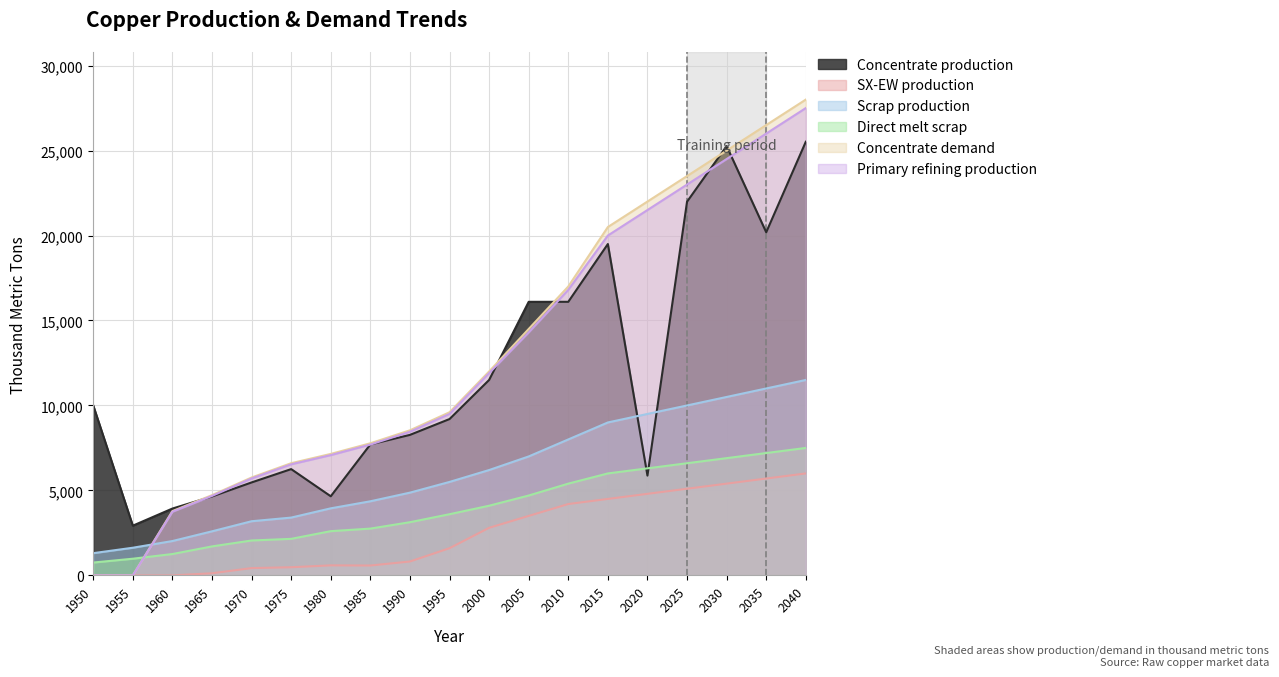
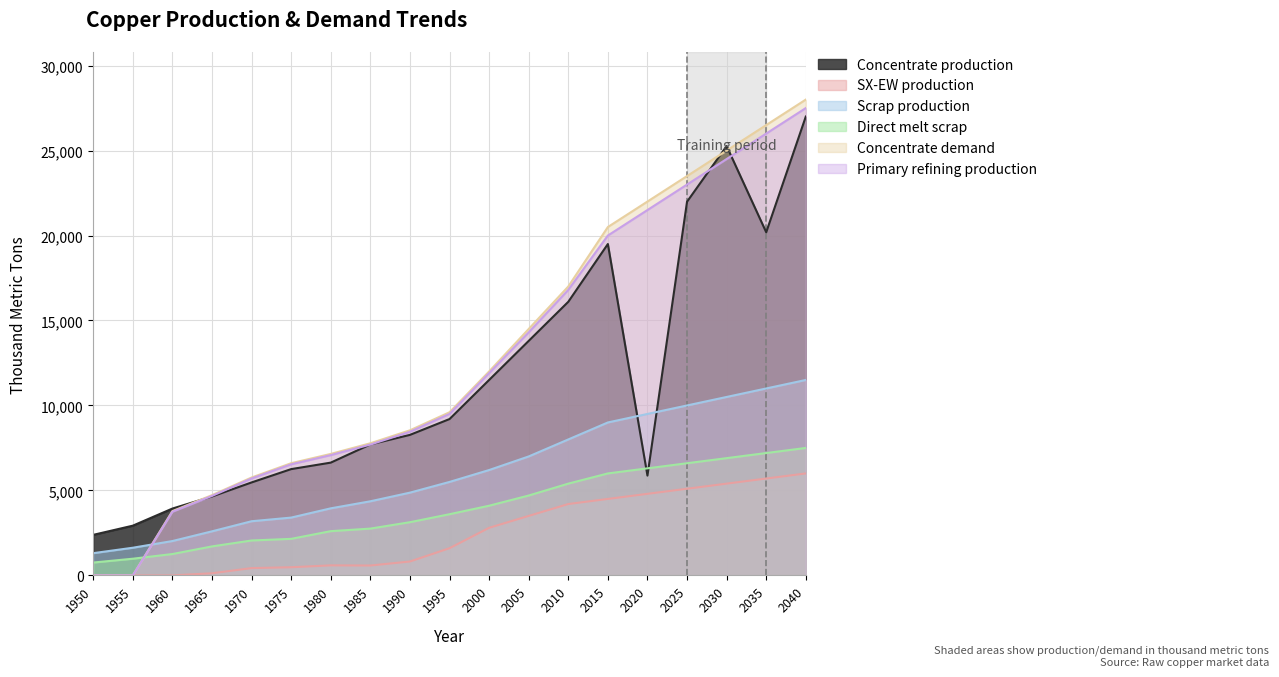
Concentrate production, 1950: 10,000 -> 2,400
Concentrate production, 1980: 4,700 -> 6,600
Concentrate production, 2005: 16,100 -> 13,800
Concentrate production, 2040: 25,500 -> 27,000
